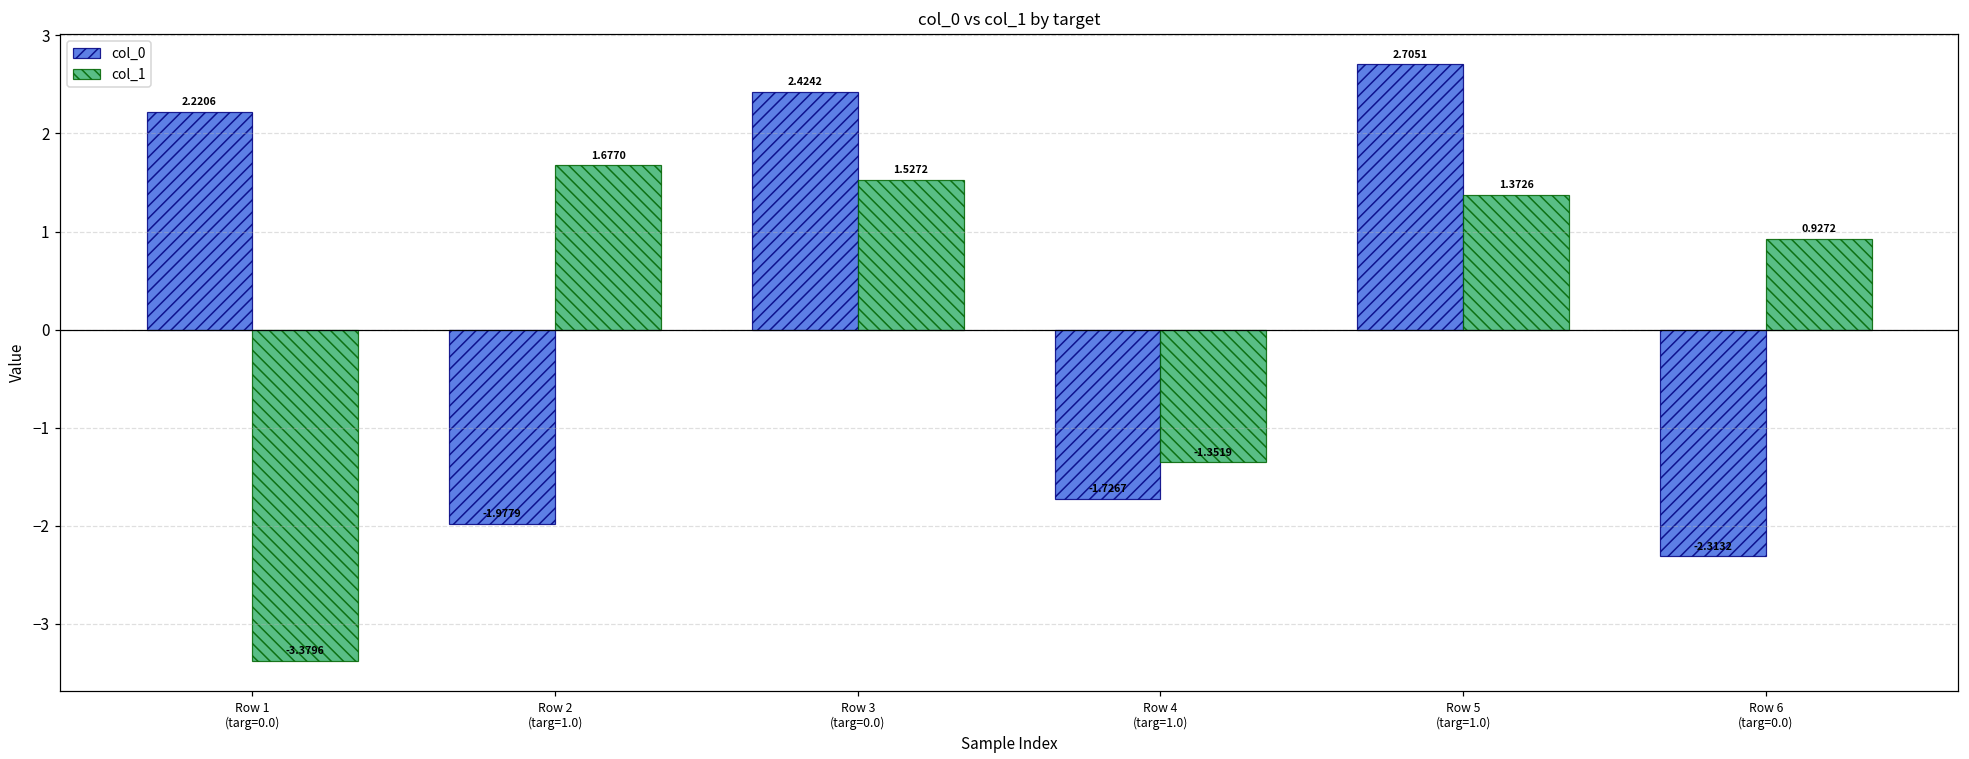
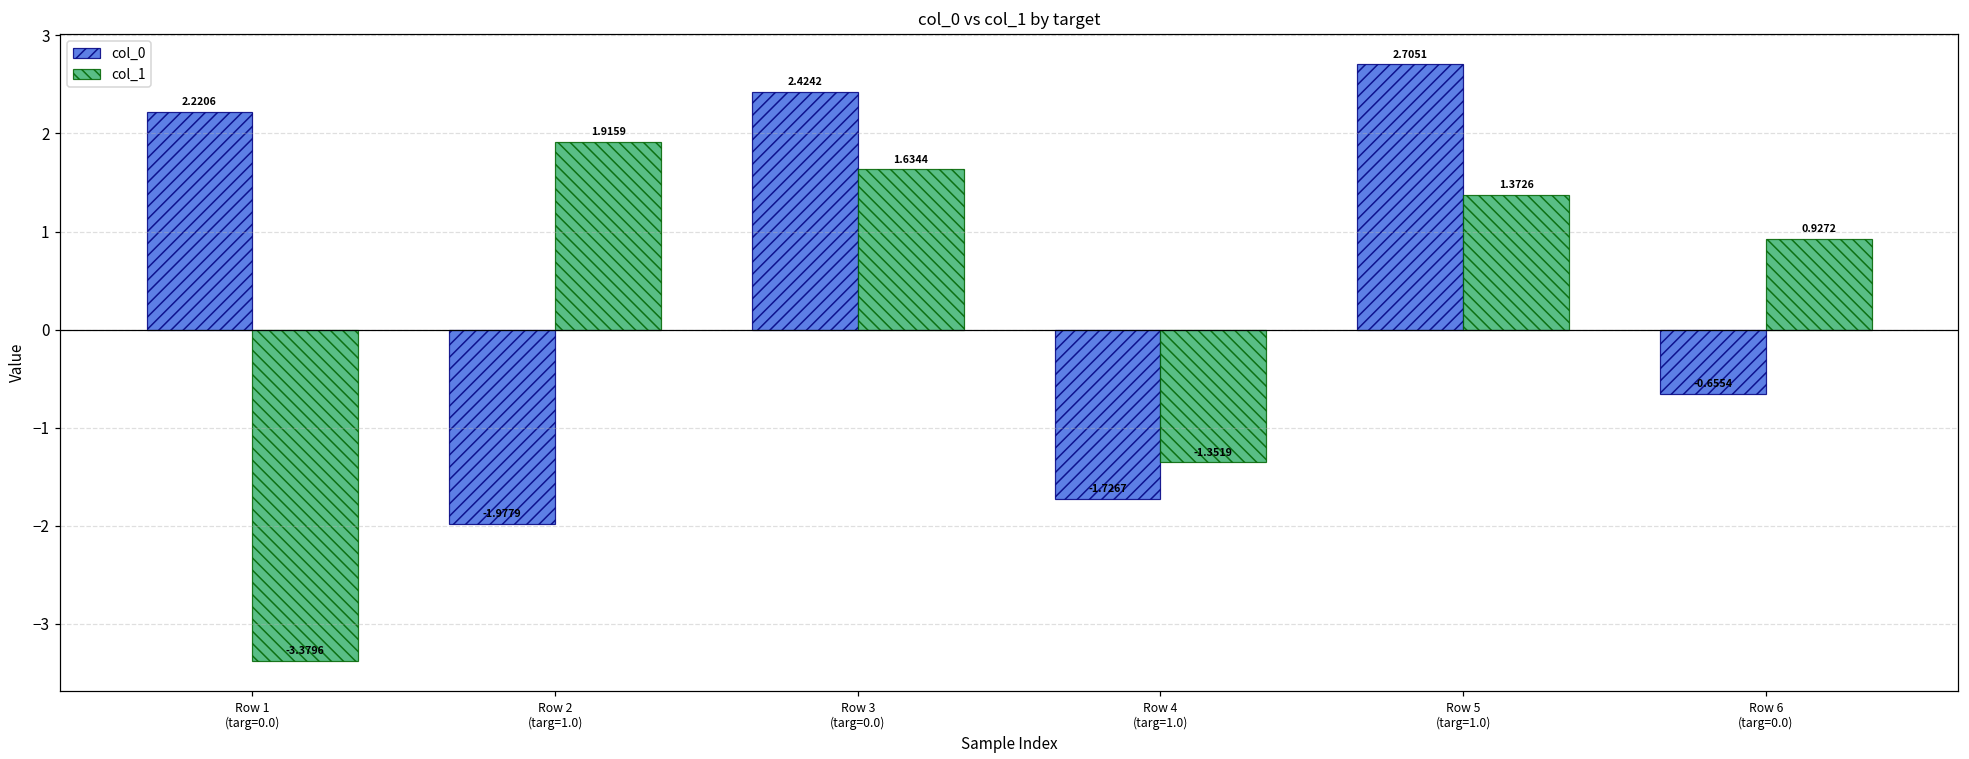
col_1, Row 2 (targ=1.0): 1.6770 -> 1.9159
col_1, Row 3 (targ=0.0): 1.5272 -> 1.6344
col_0, Row 6 (targ=0.0): -2.3132 -> -0.6554
